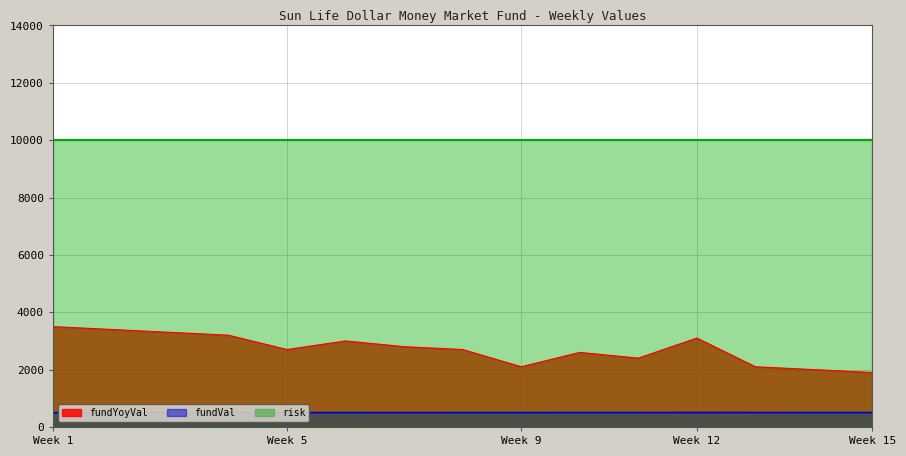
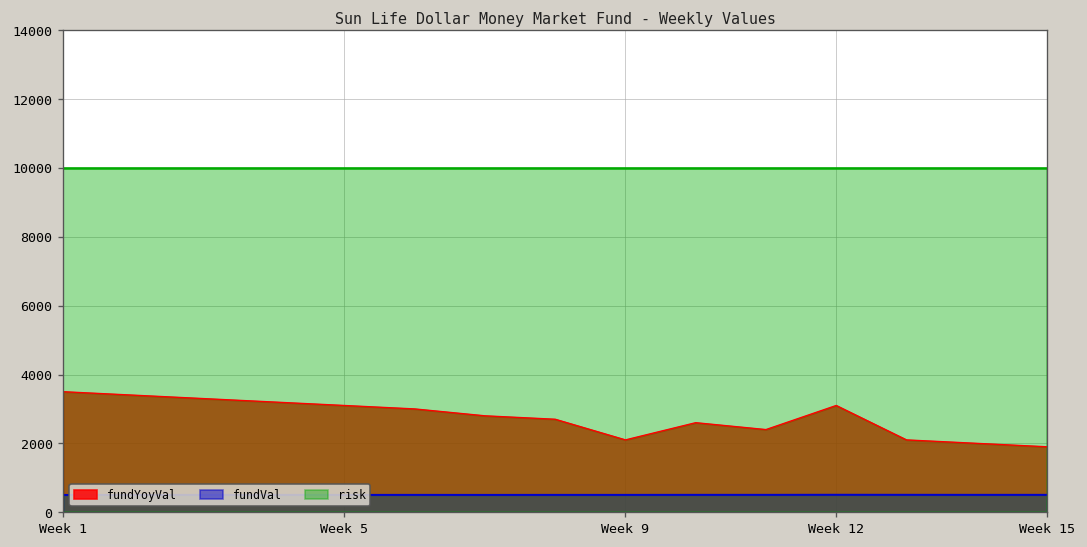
fundYoyVal, Week 5: 2700 -> 3100
